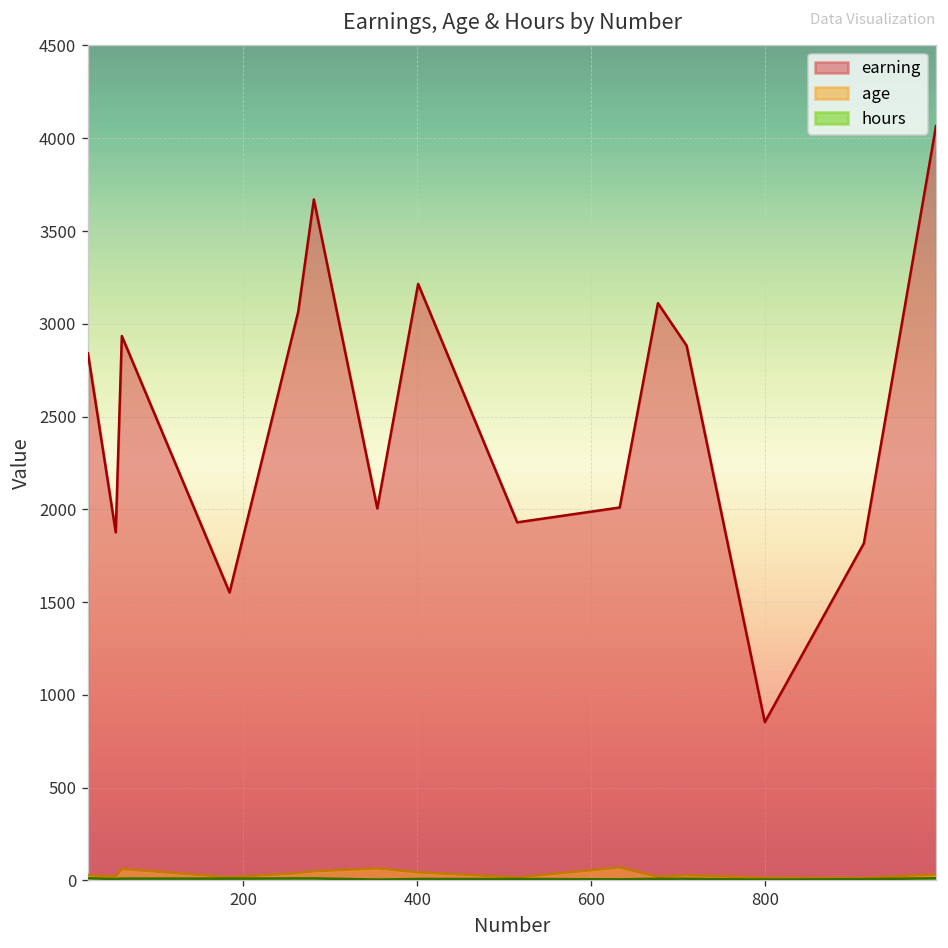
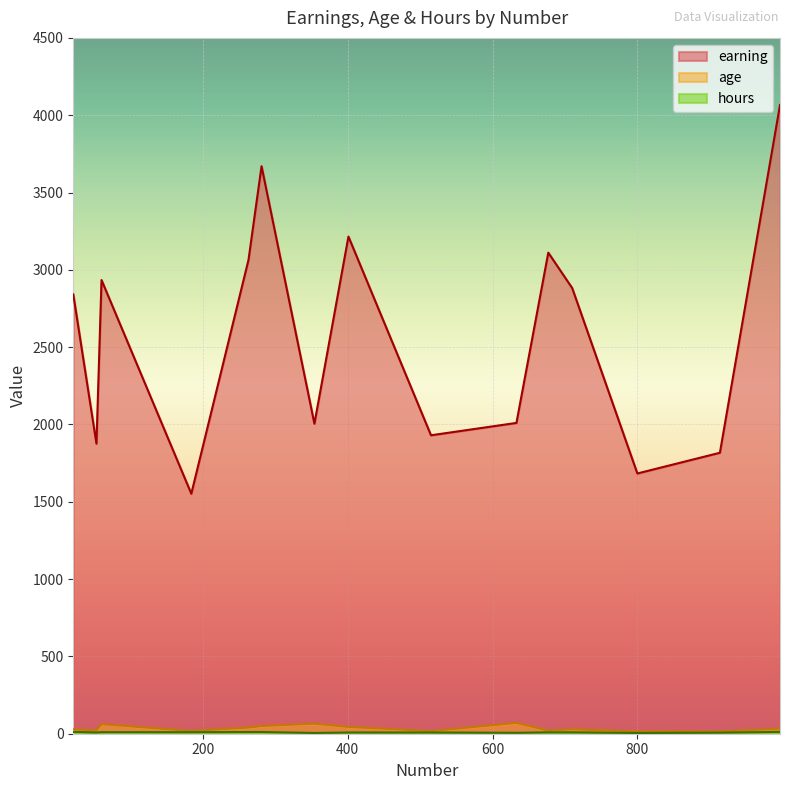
earning, 800: 850 -> 1680
